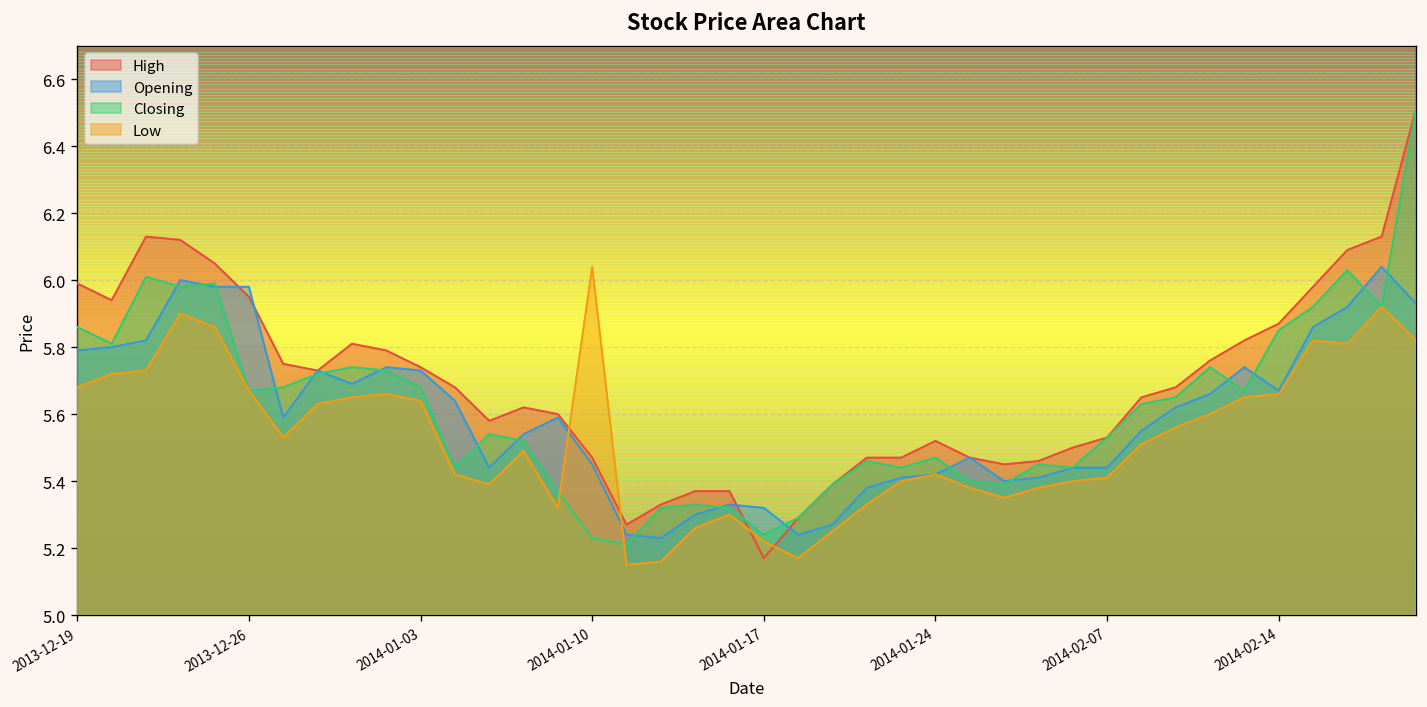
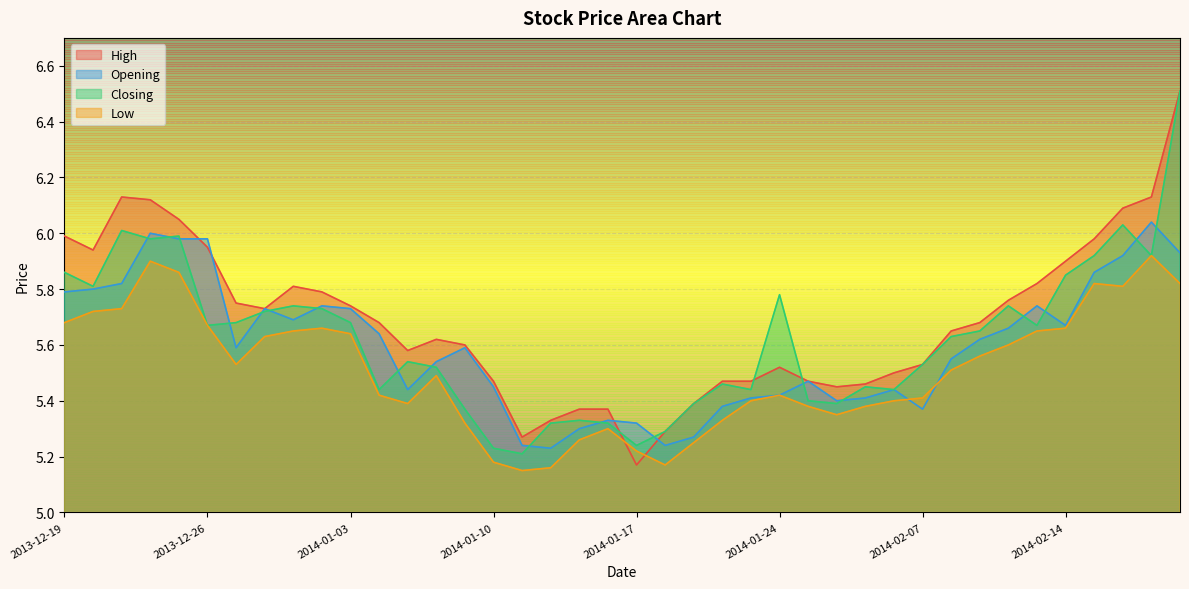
Low, 2014-01-10: 6.04 -> 5.18
Closing, 2014-01-24: 5.47 -> 5.78
Opening, 2014-02-07: 5.44 -> 5.37
High, 2014-02-14: 5.87 -> 5.90
